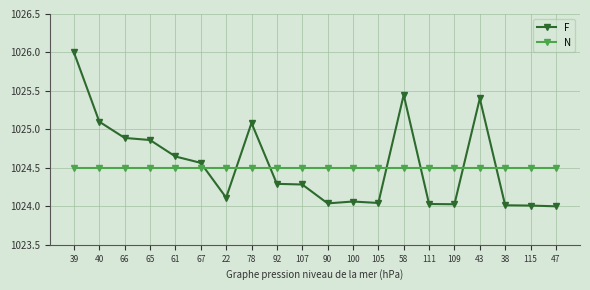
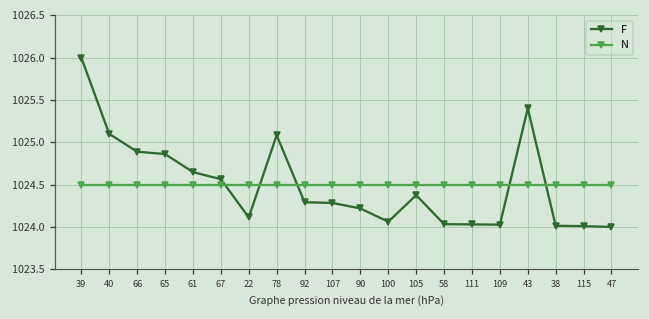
F, 90: 1024.0 -> 1024.2
F, 105: 1024.0 -> 1024.4
F, 58: 1025.4 -> 1024.0
